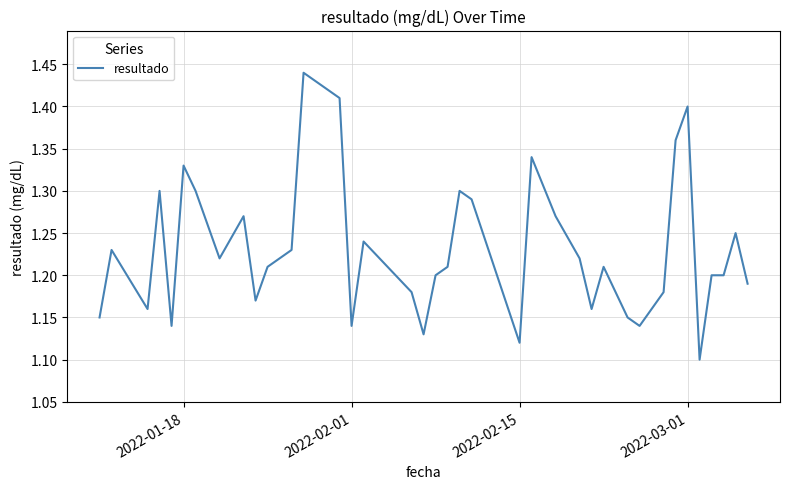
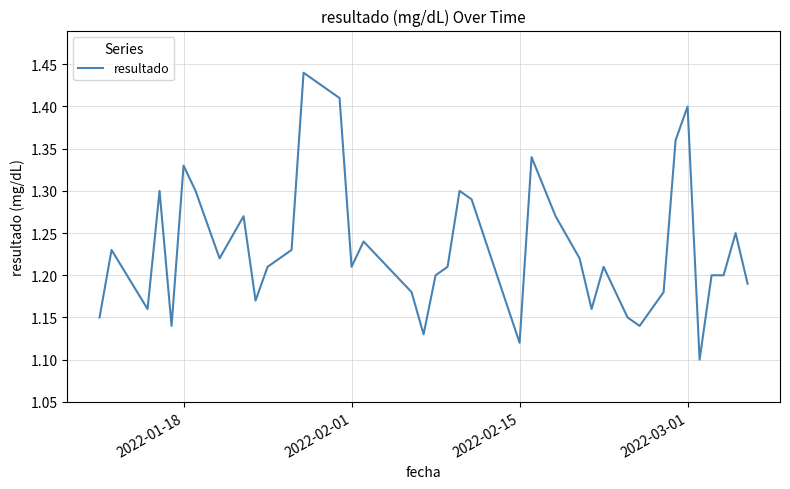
2022-02-01: 1.14 -> 1.21
